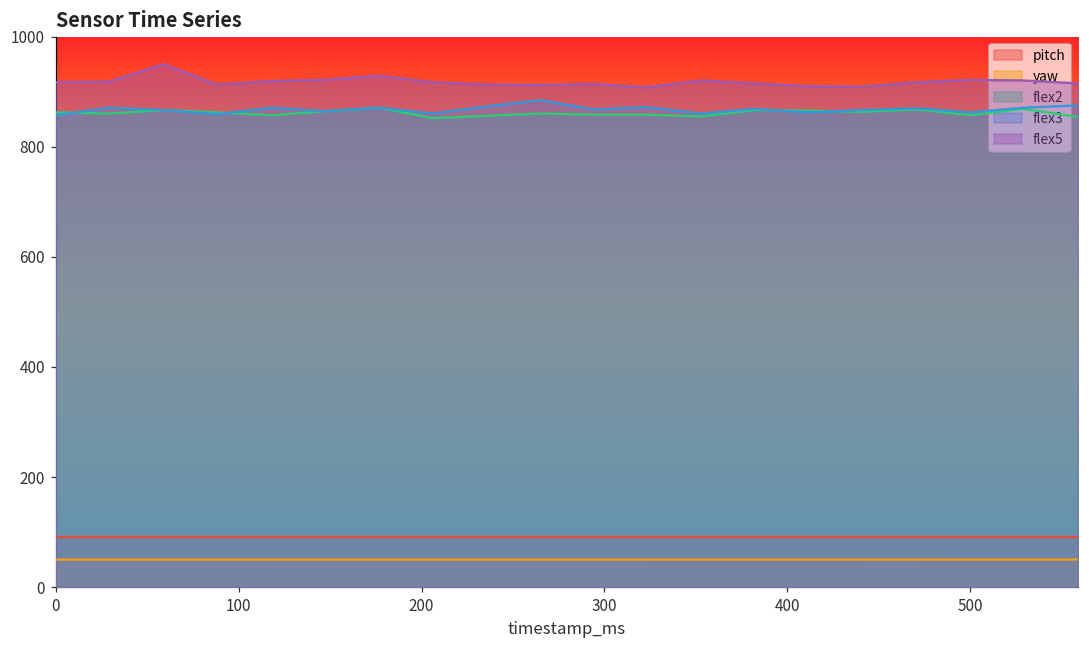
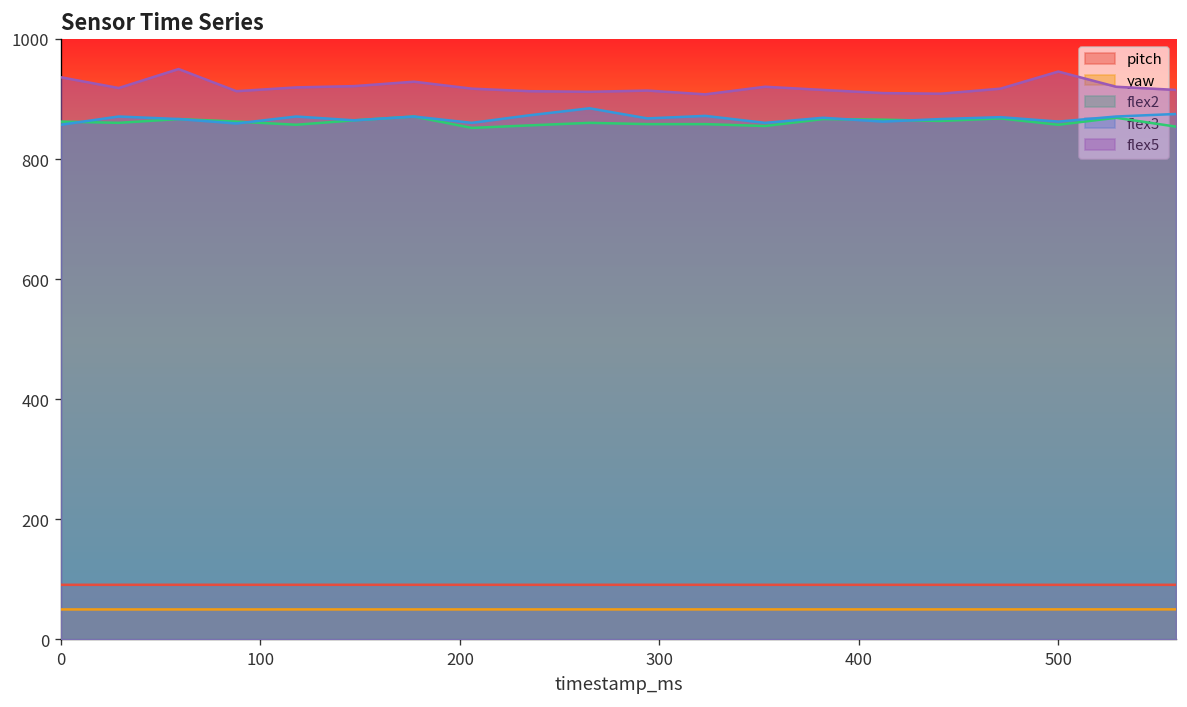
flex5, 0: 920 -> 940
flex5, 500: 920 -> 950
